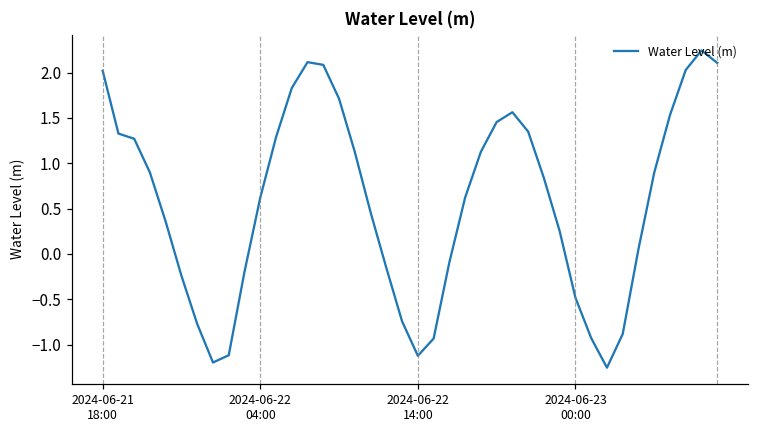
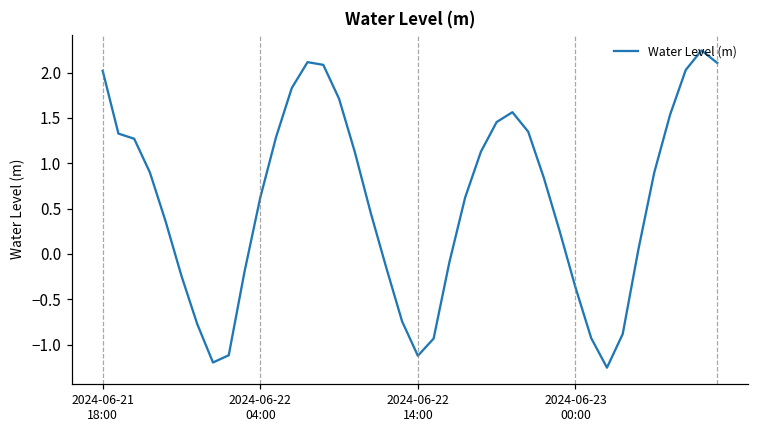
2024-06-23 00:00: -0.5 -> -0.4
